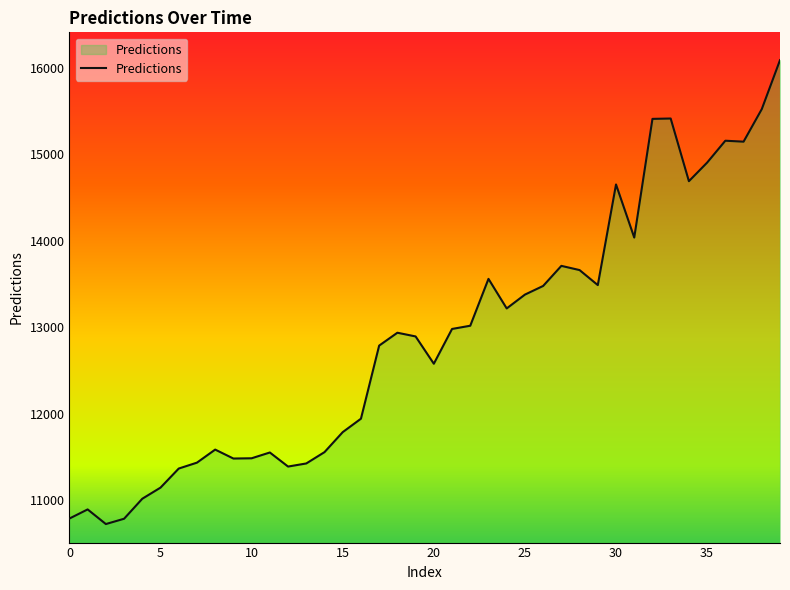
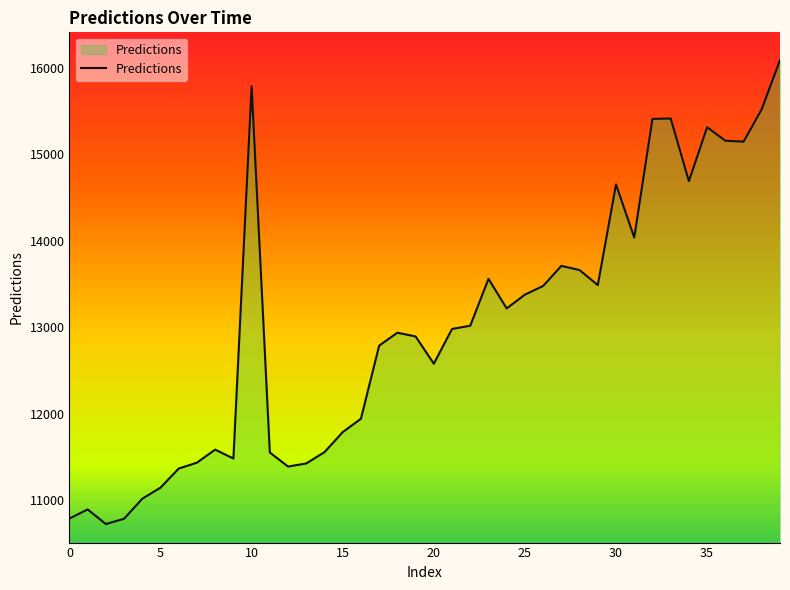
10: 11500 -> 15800
35: 14900 -> 15300
